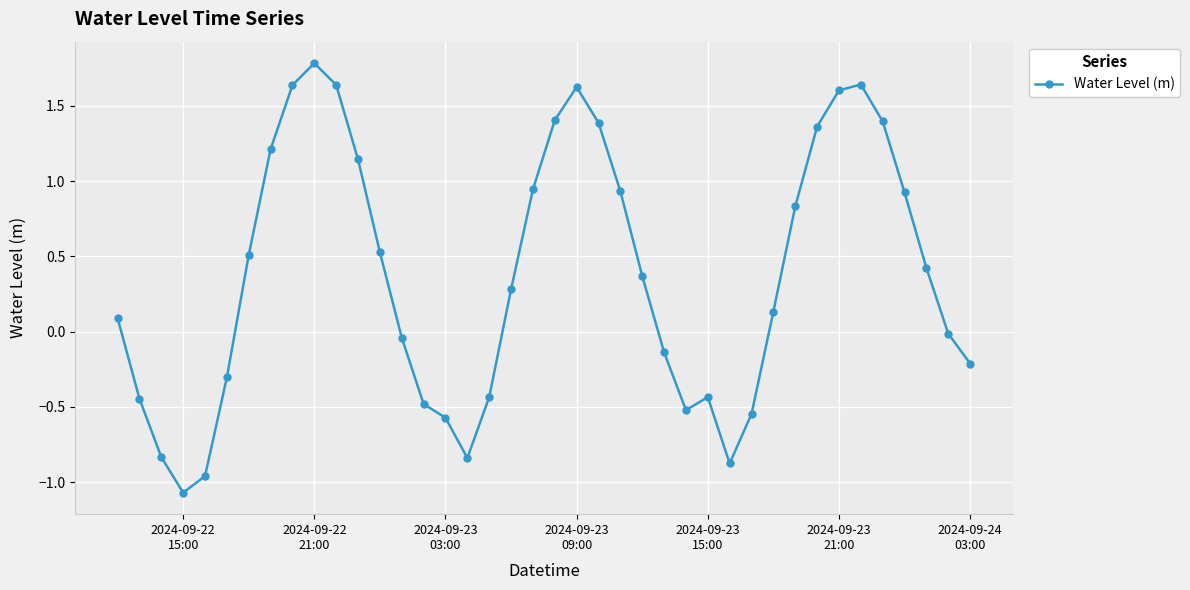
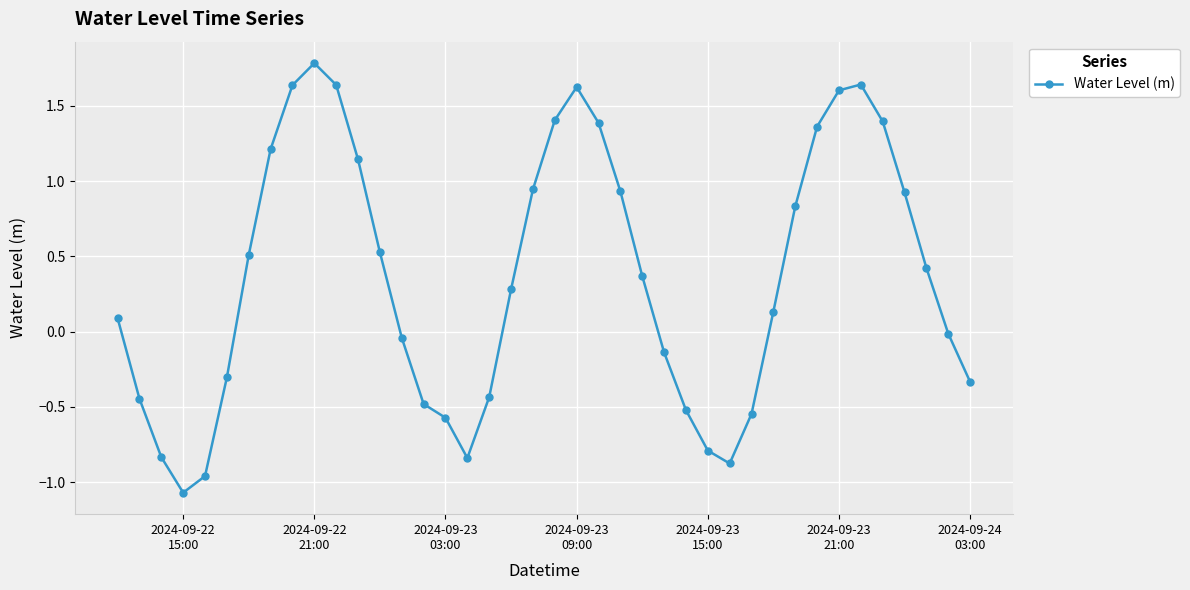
2024-09-23 15:00: -0.43 -> -0.79
2024-09-24 03:00: -0.21 -> -0.33
